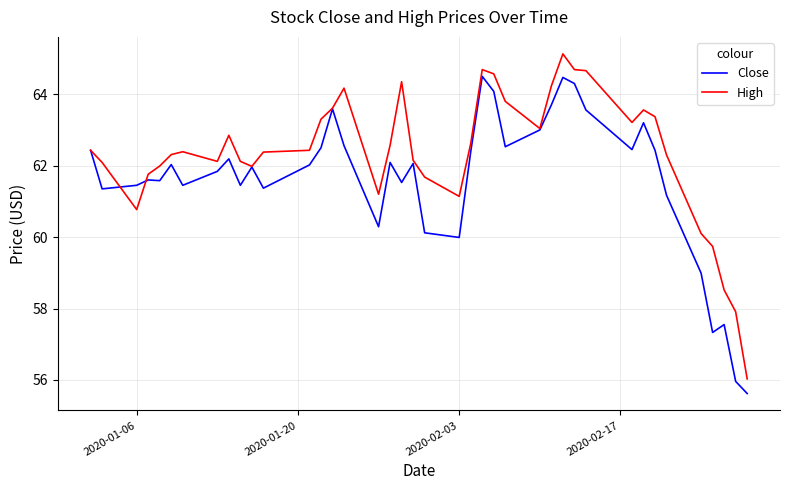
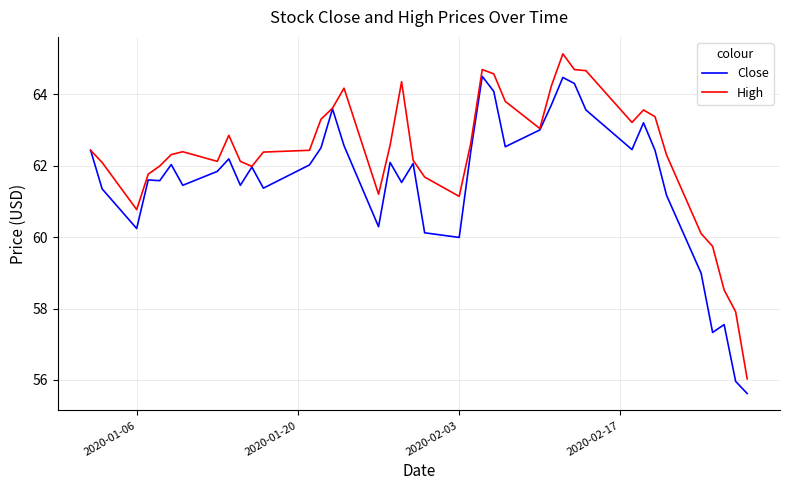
Close, 2020-01-06: 61.5 -> 60.2
